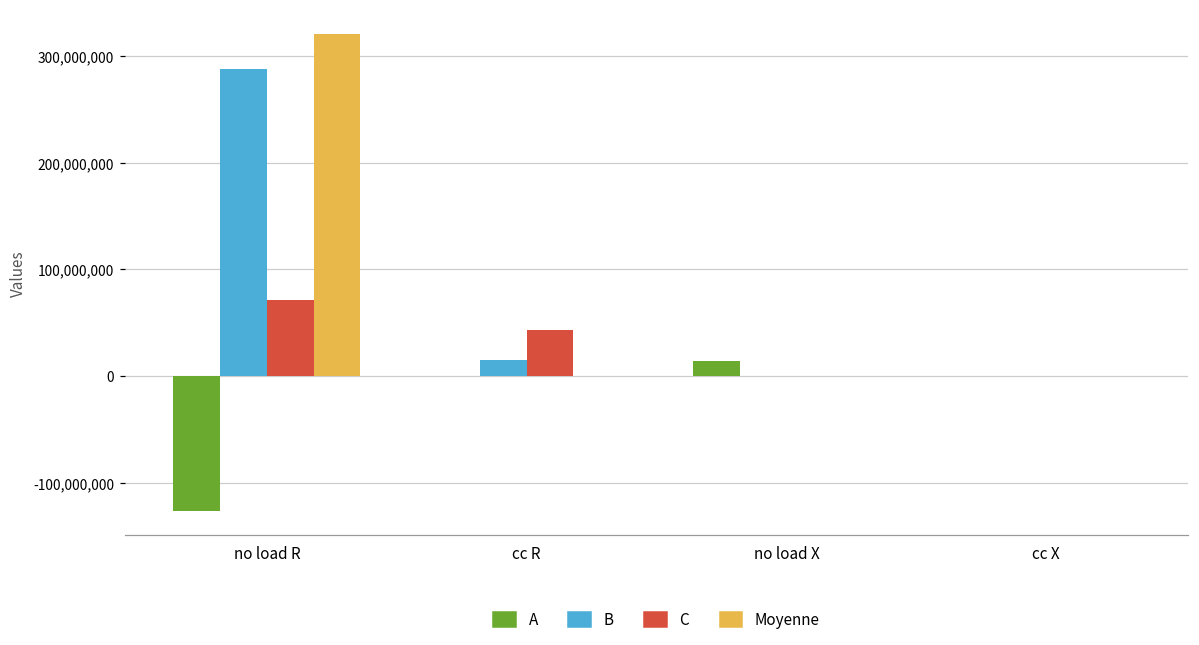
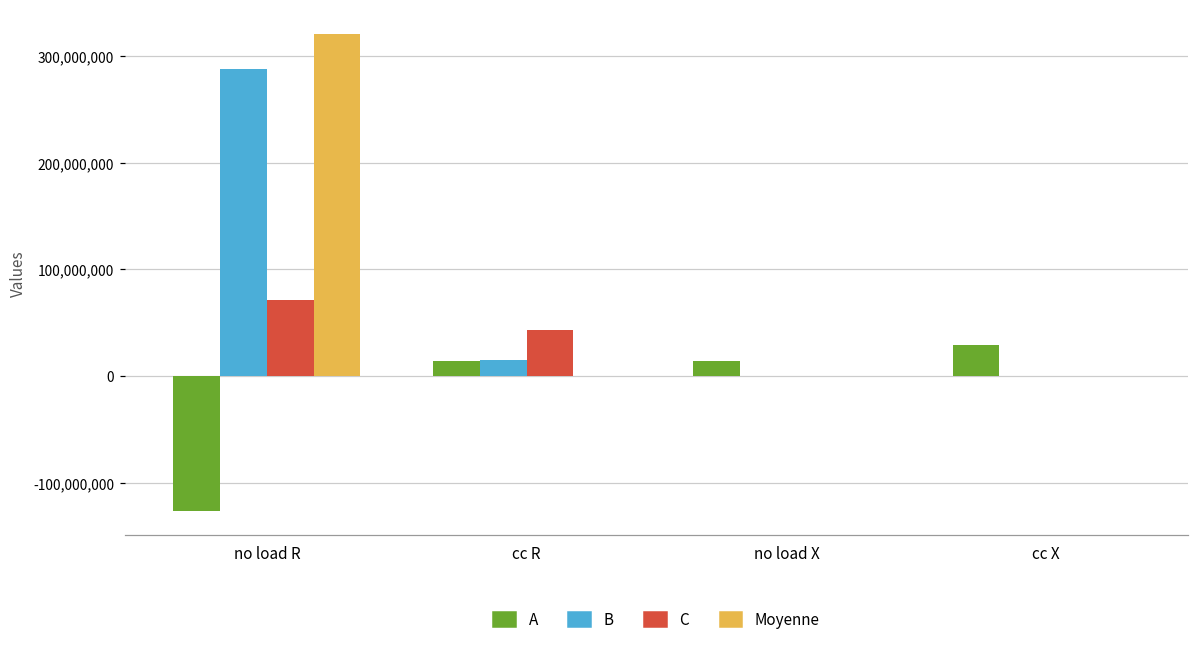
A, cc R: 0 -> 10,000,000
A, cc X: 0 -> 30,000,000
